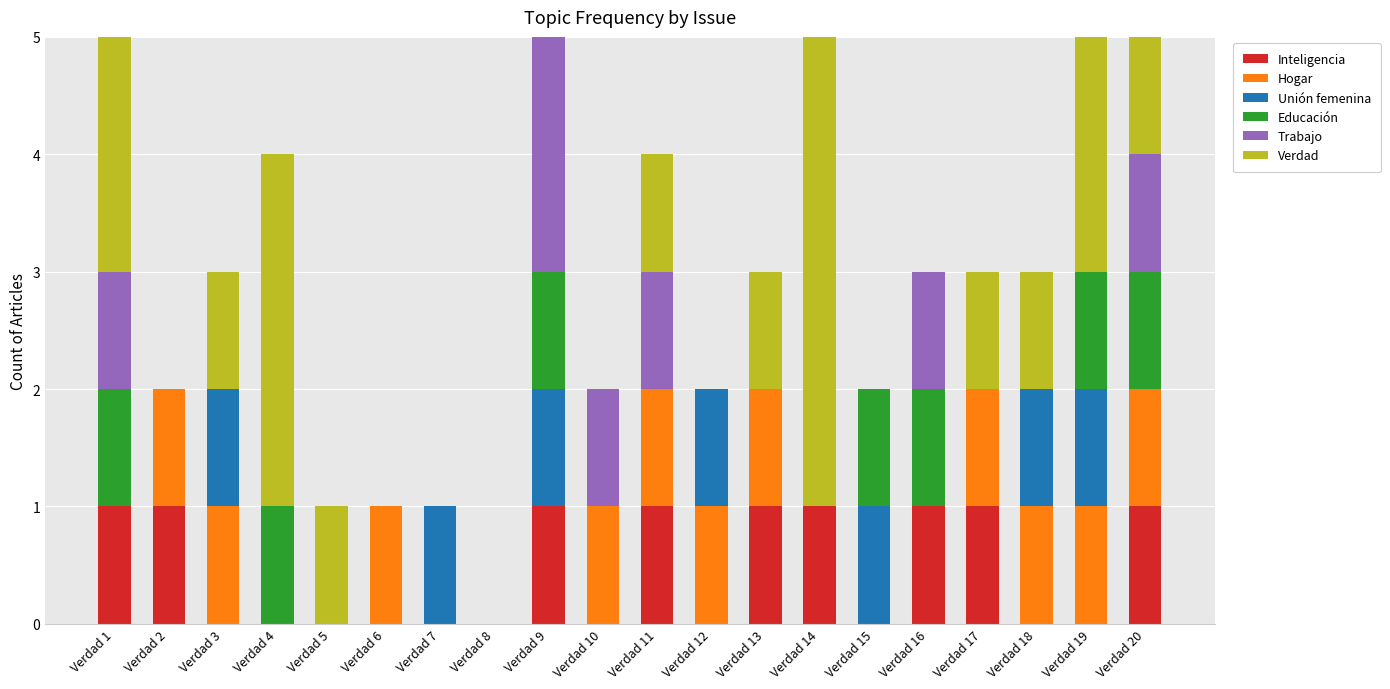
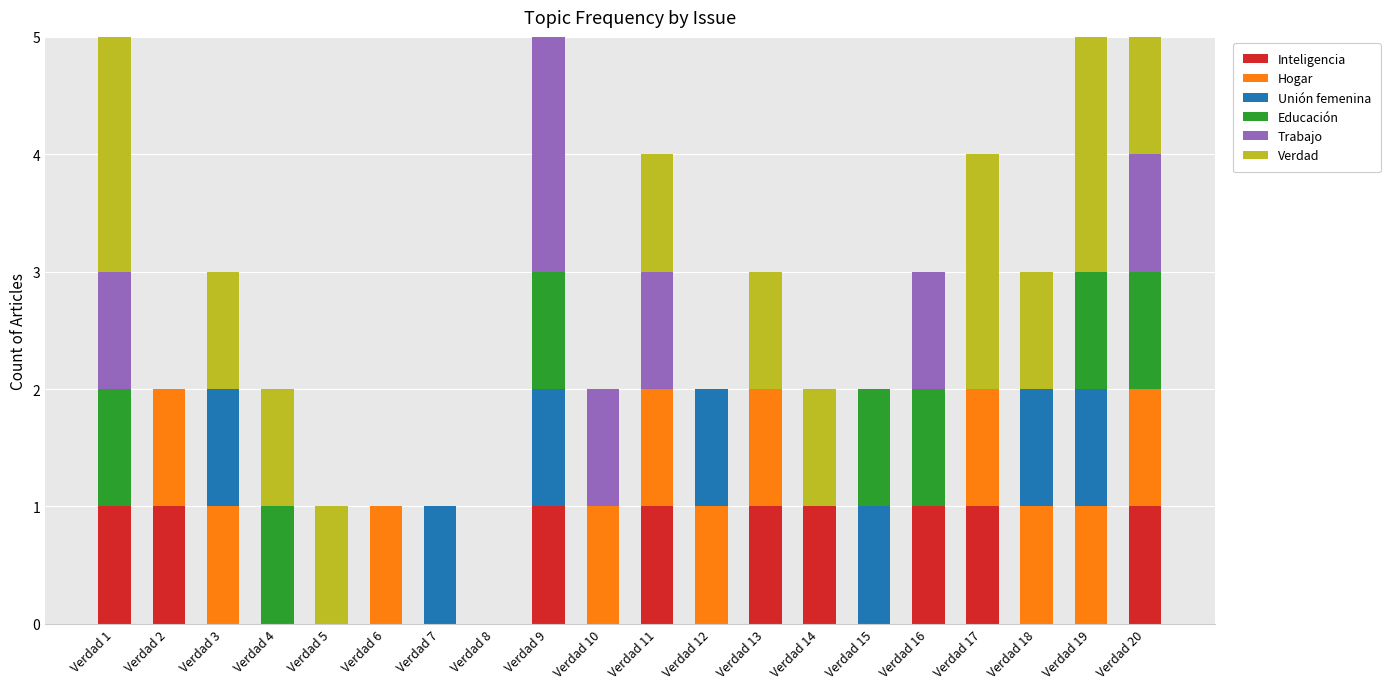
Verdad, Verdad 4: 3 -> 1
Verdad, Verdad 14: 4 -> 1
Verdad, Verdad 17: 1 -> 2
